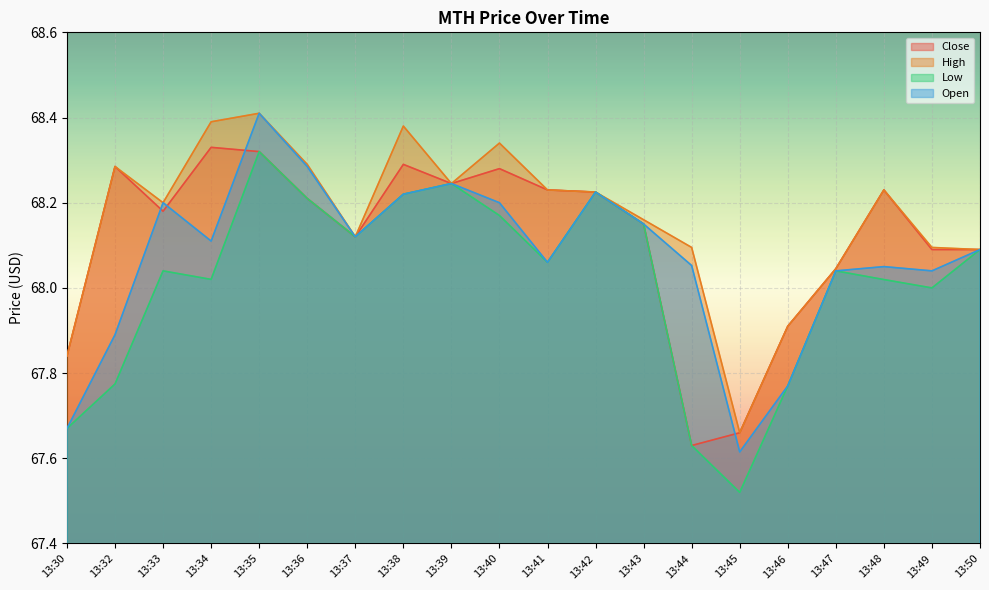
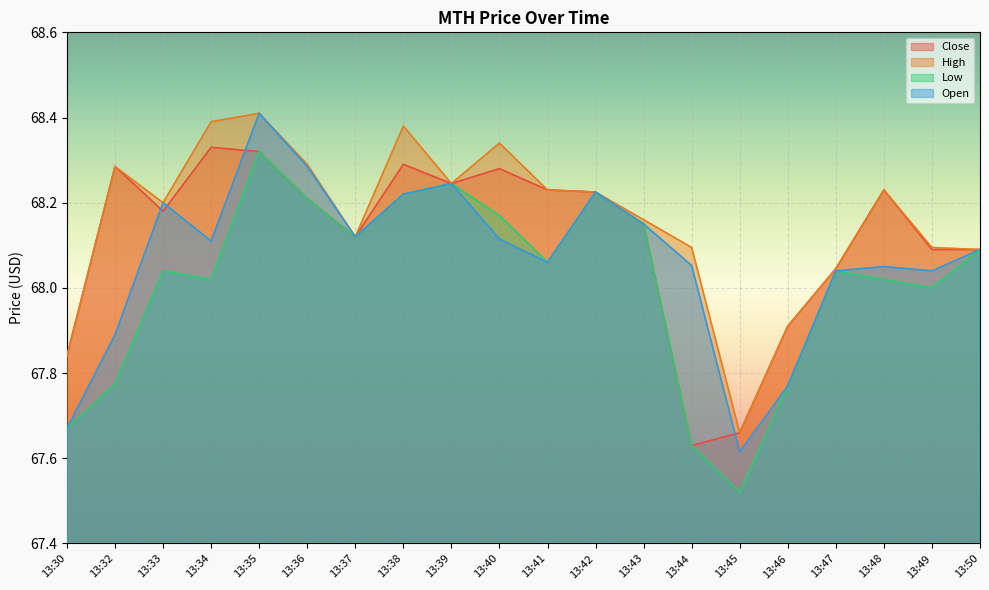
Open, 13:40: 68.20 -> 68.11
